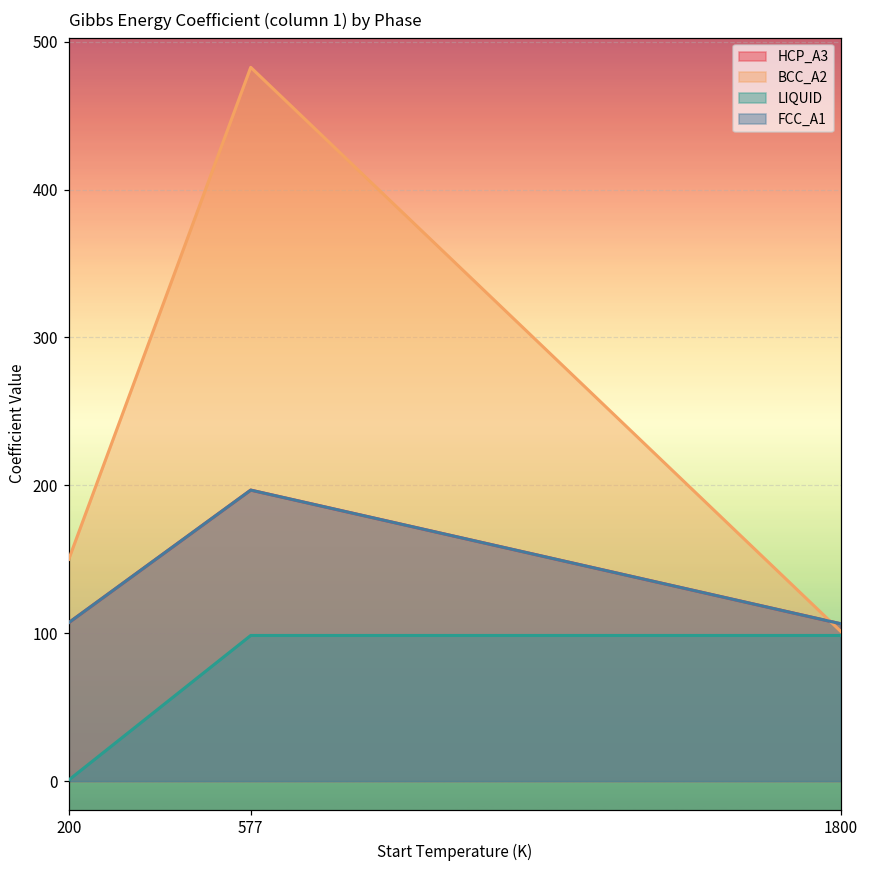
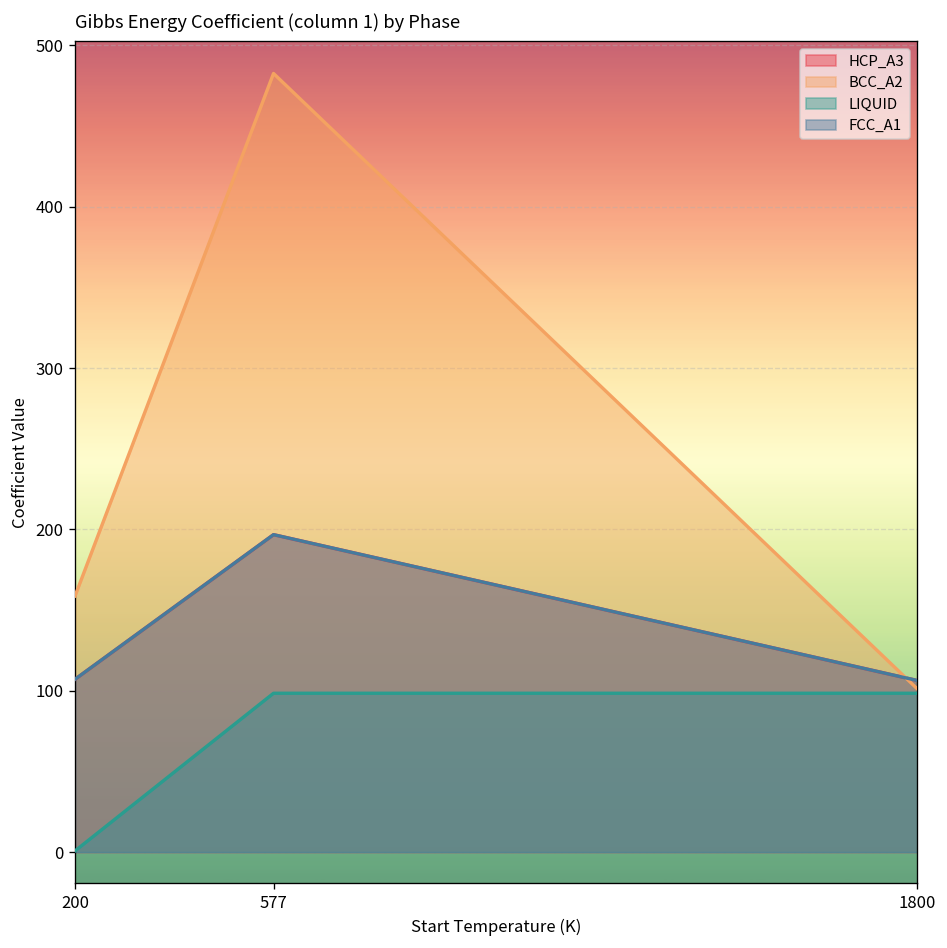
BCC_A2, 200: 150 -> 159
